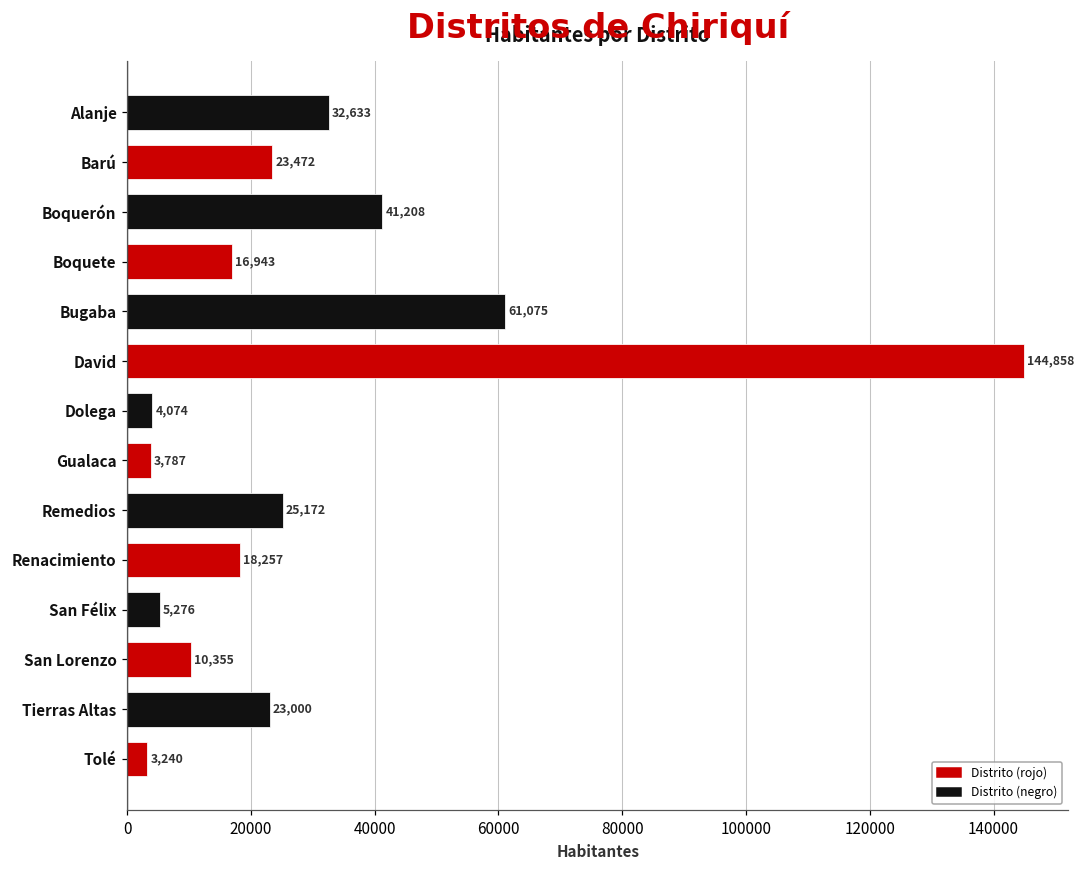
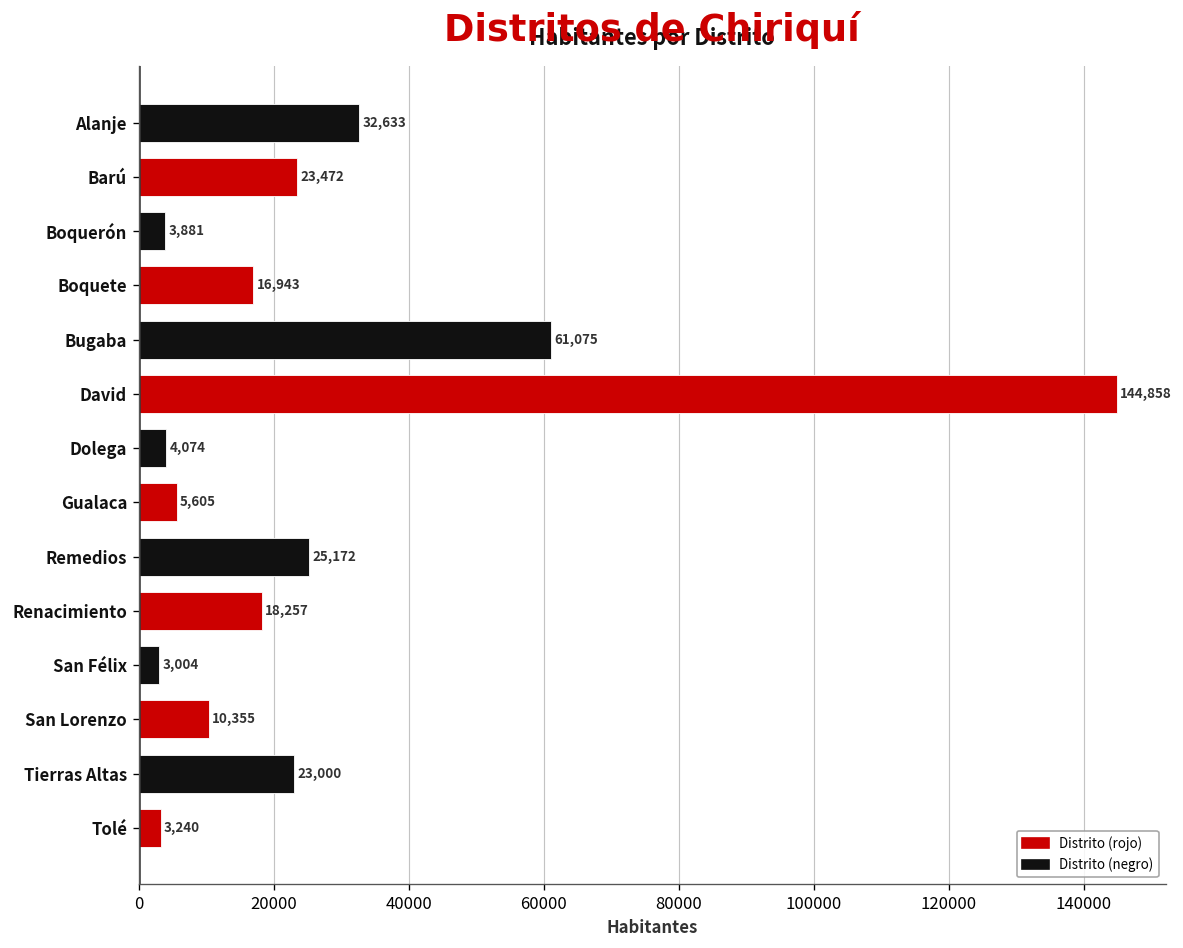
Boquerón: 41,208 -> 3,881
Gualaca: 3,787 -> 5,605
San Félix: 5,276 -> 3,004
